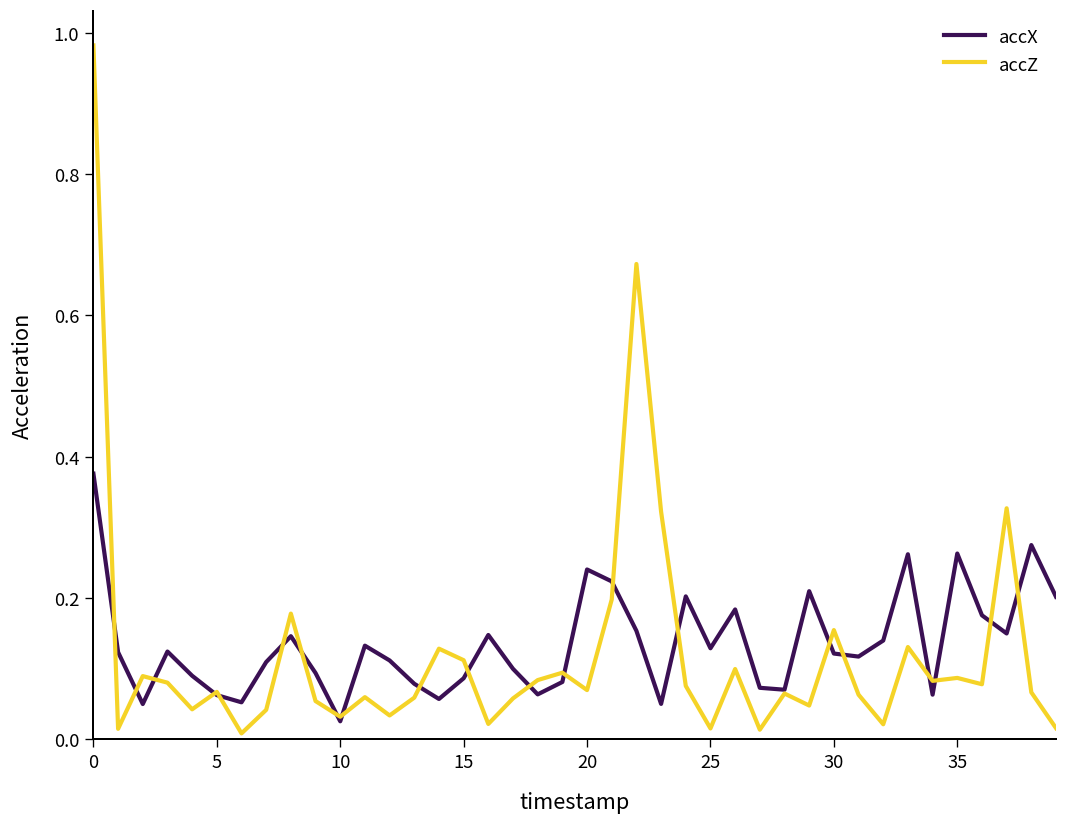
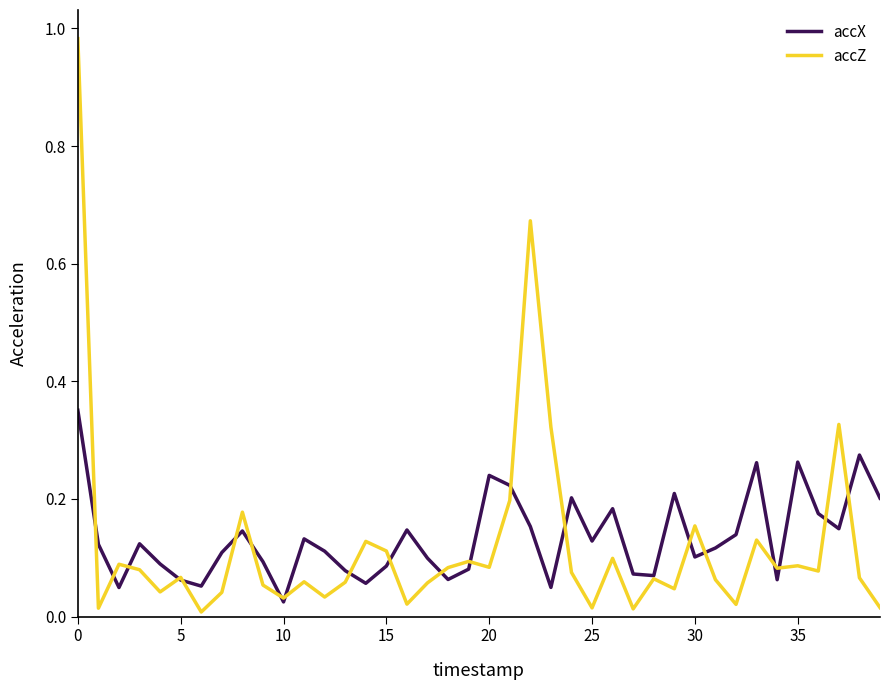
accX, 0: 0.38 -> 0.35
accZ, 20: 0.07 -> 0.08
accX, 30: 0.12 -> 0.10
